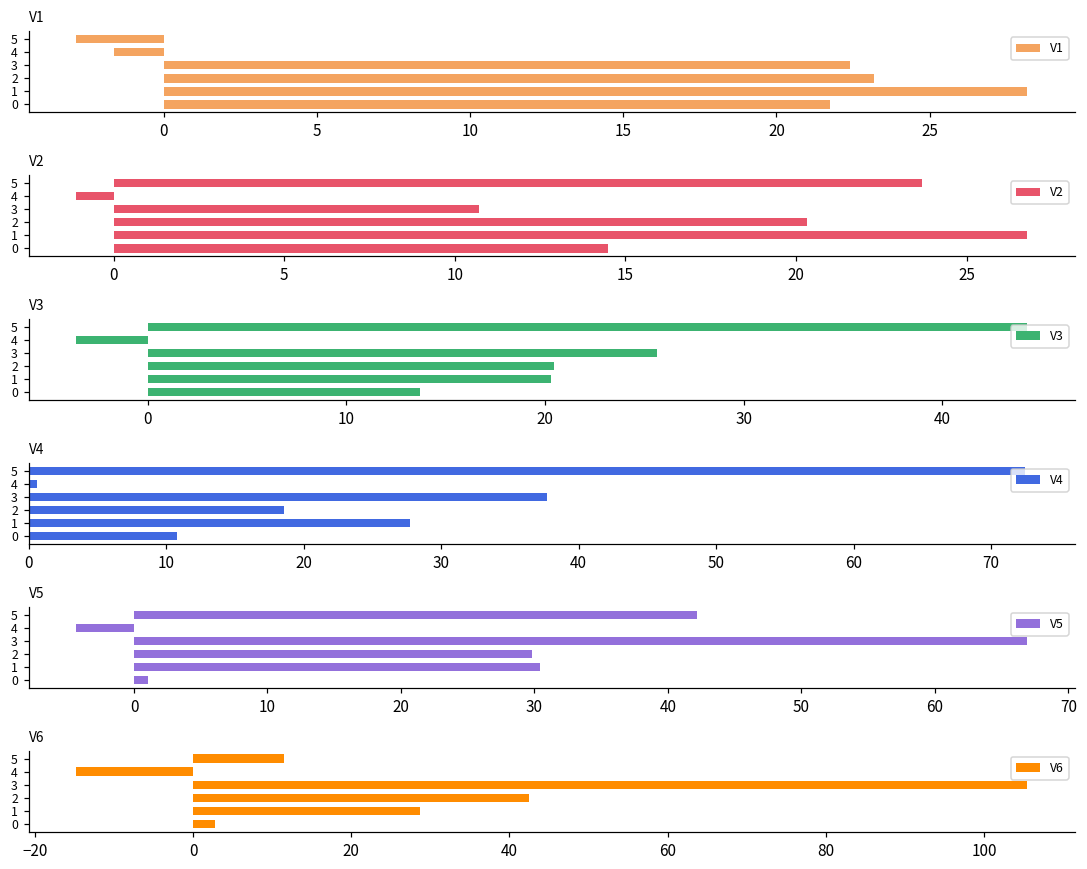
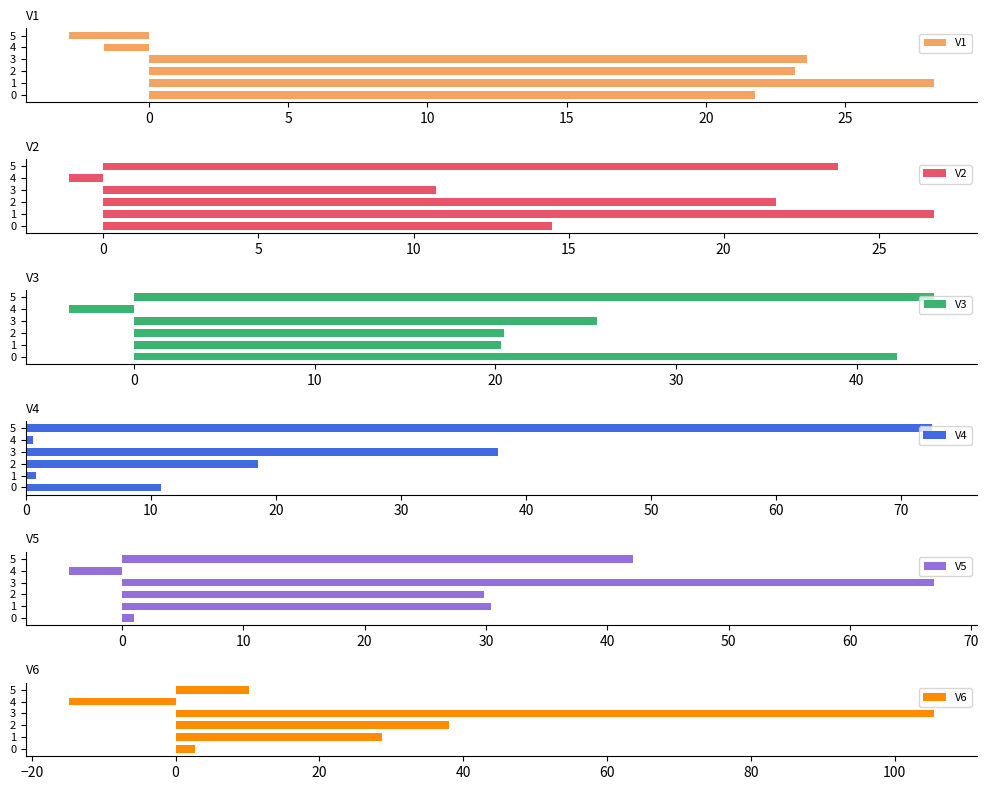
V1, 3: 22.4 -> 23.6
V2, 2: 20.3 -> 21.7
V3, 0: 13.7 -> 42.2
V4, 1: 27.7 -> 0.8
V6, 5: 11 -> 10
V6, 2: 42 -> 38
